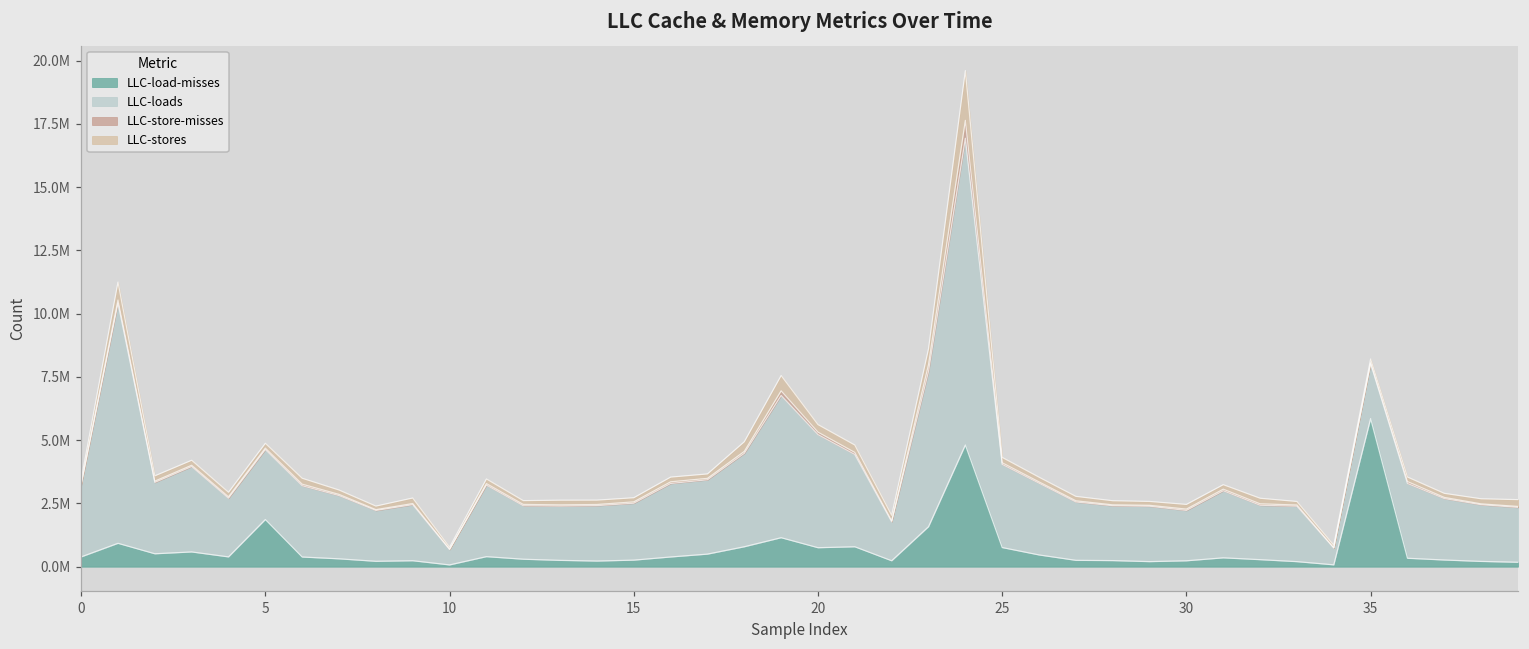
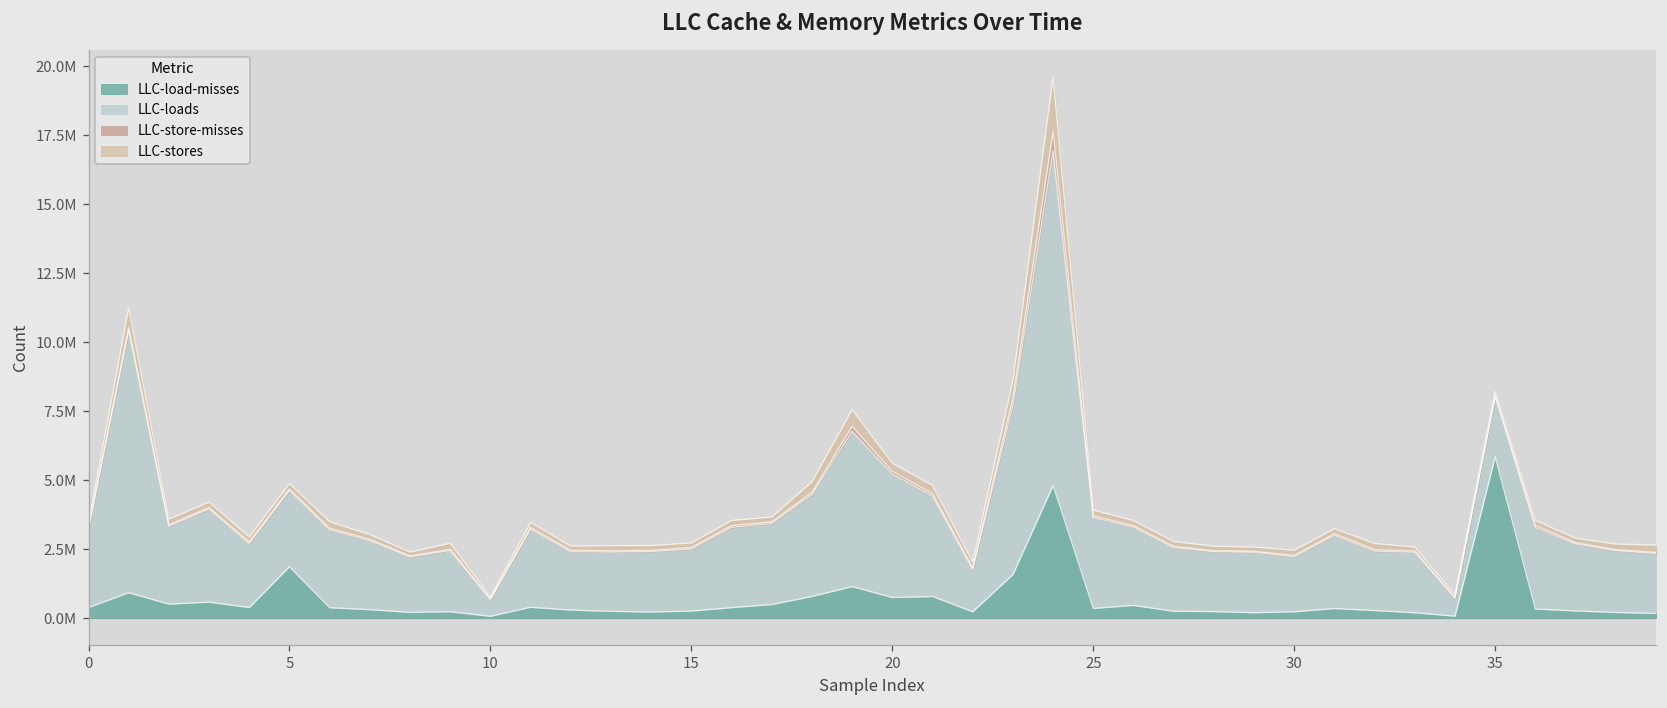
LLC-load-misses, 25: 800000 -> 400000
